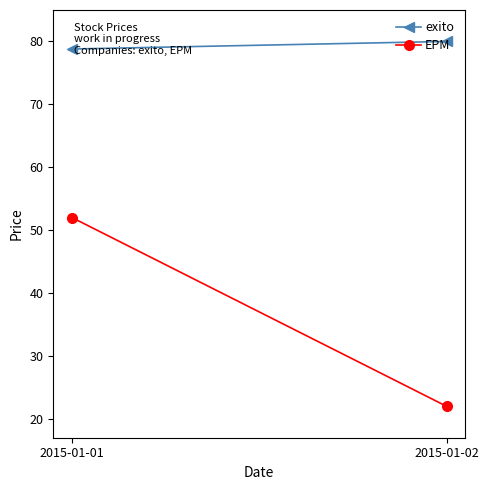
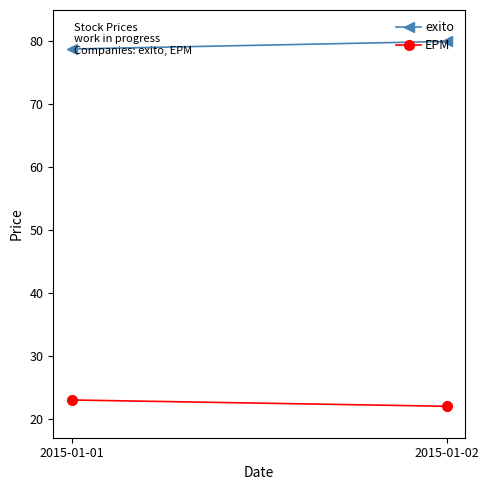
EPM, 2015-01-01: 52 -> 23
